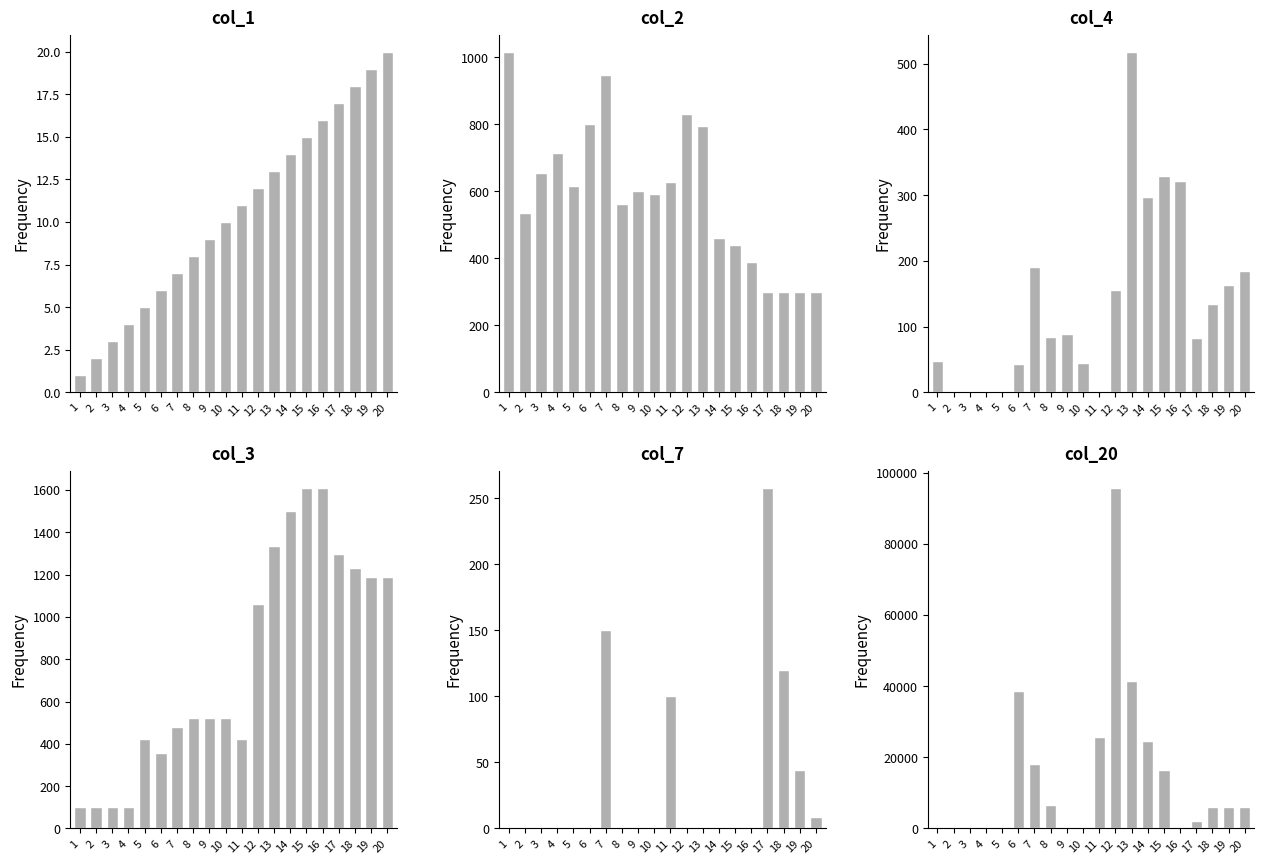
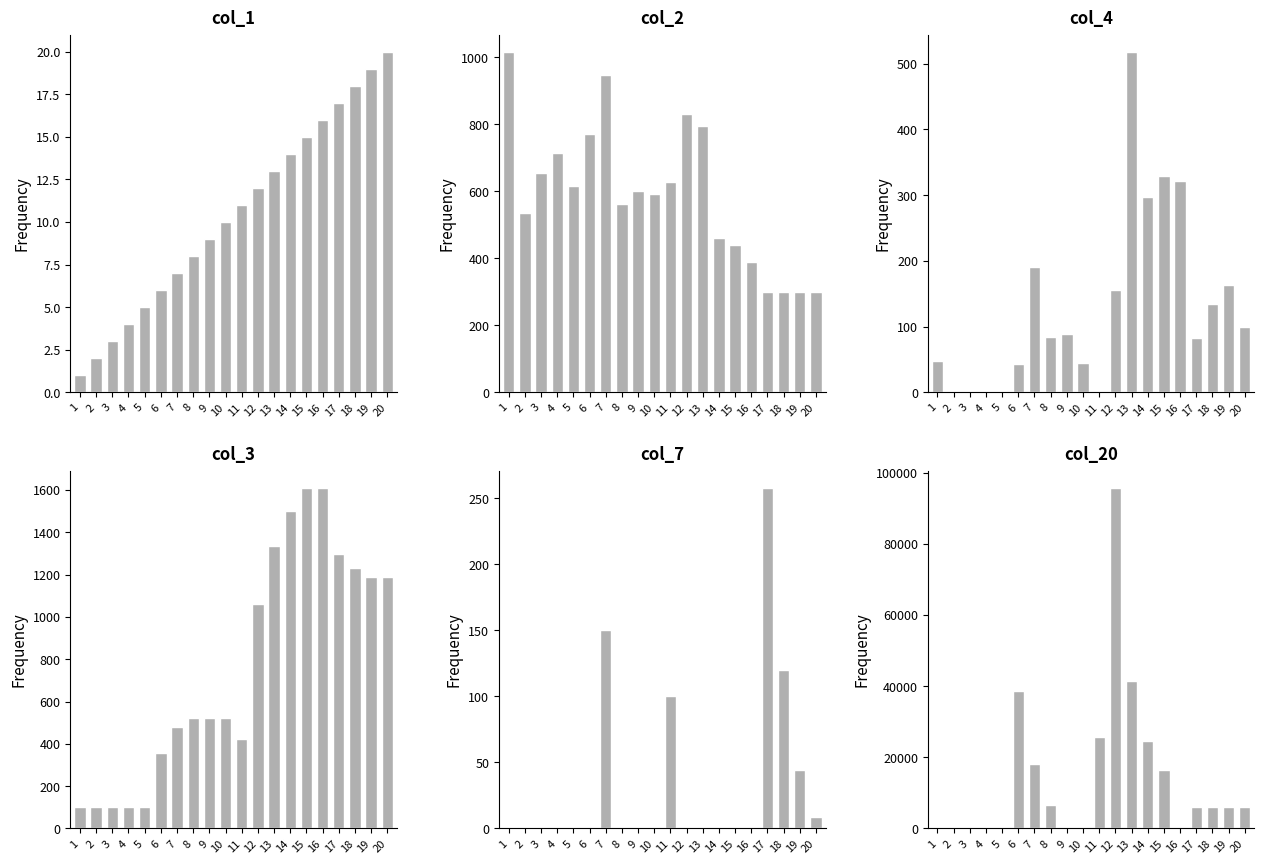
col_2, 6: 800 -> 770
col_4, 20: 180 -> 100
col_3, 5: 420 -> 100
col_20, 17: 2000 -> 6000
